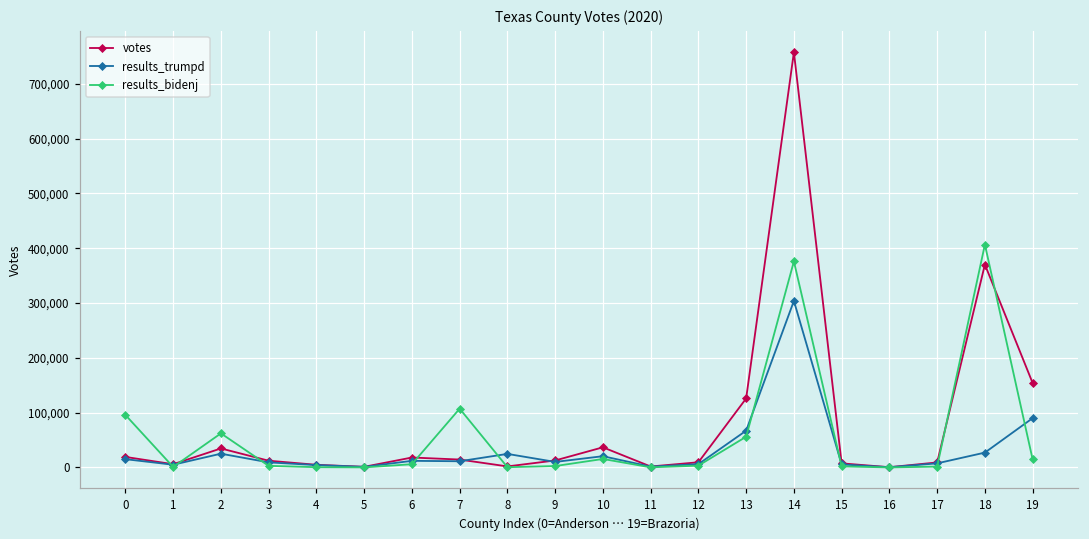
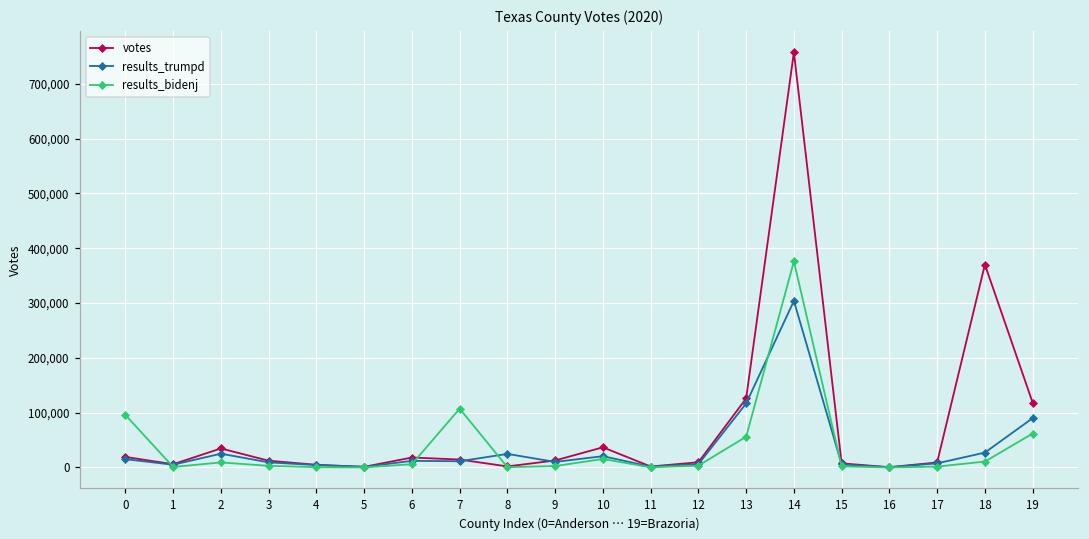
results_bidenj, 2: 60,000 -> 10,000
results_trumpd, 13: 70,000 -> 120,000
results_bidenj, 18: 410,000 -> 10,000
votes, 19: 150,000 -> 120,000
results_bidenj, 19: 10,000 -> 60,000
